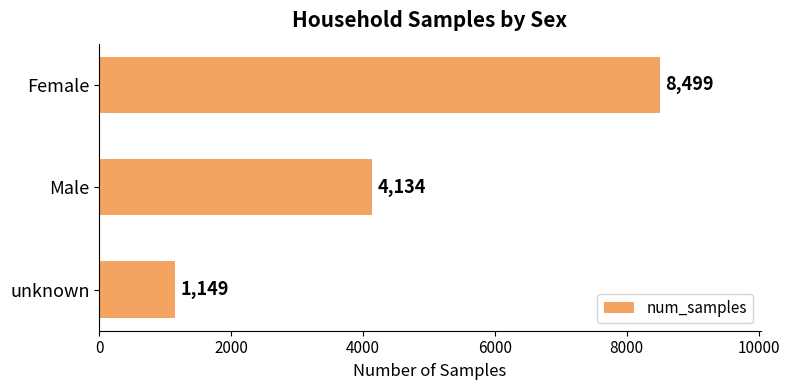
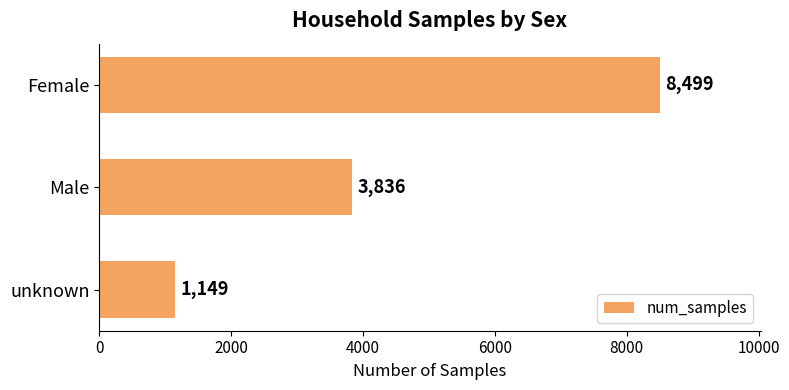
Male: 4,134 -> 3,836
